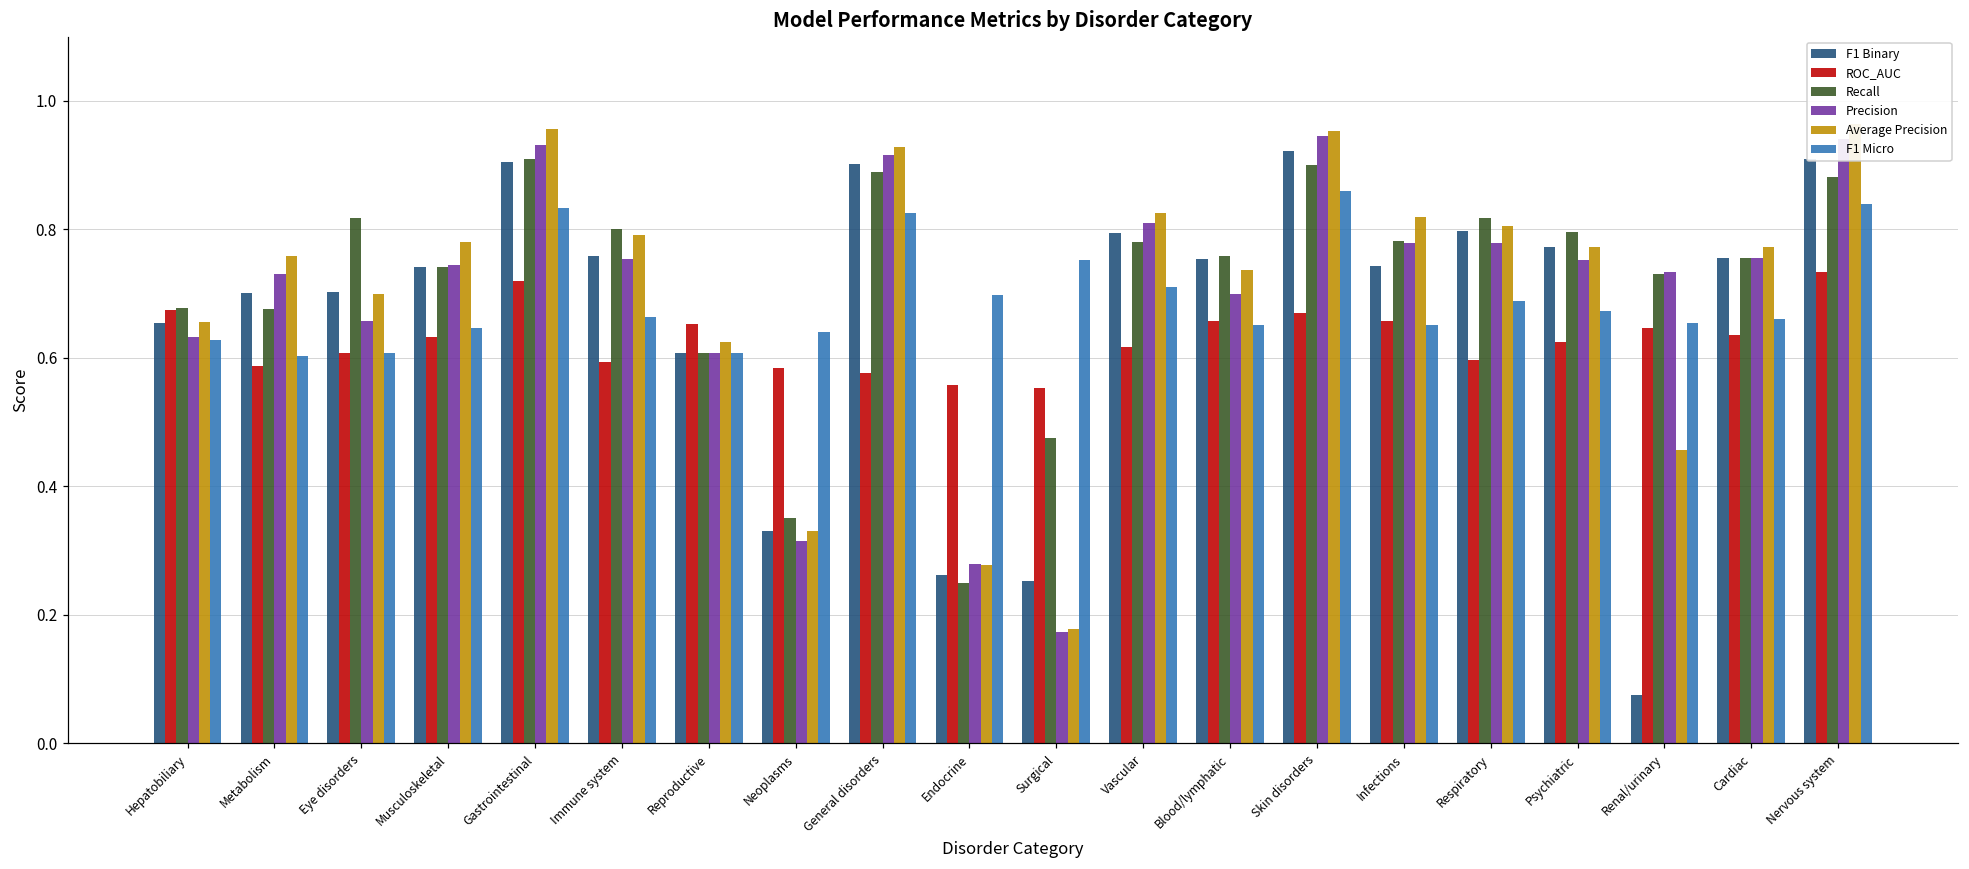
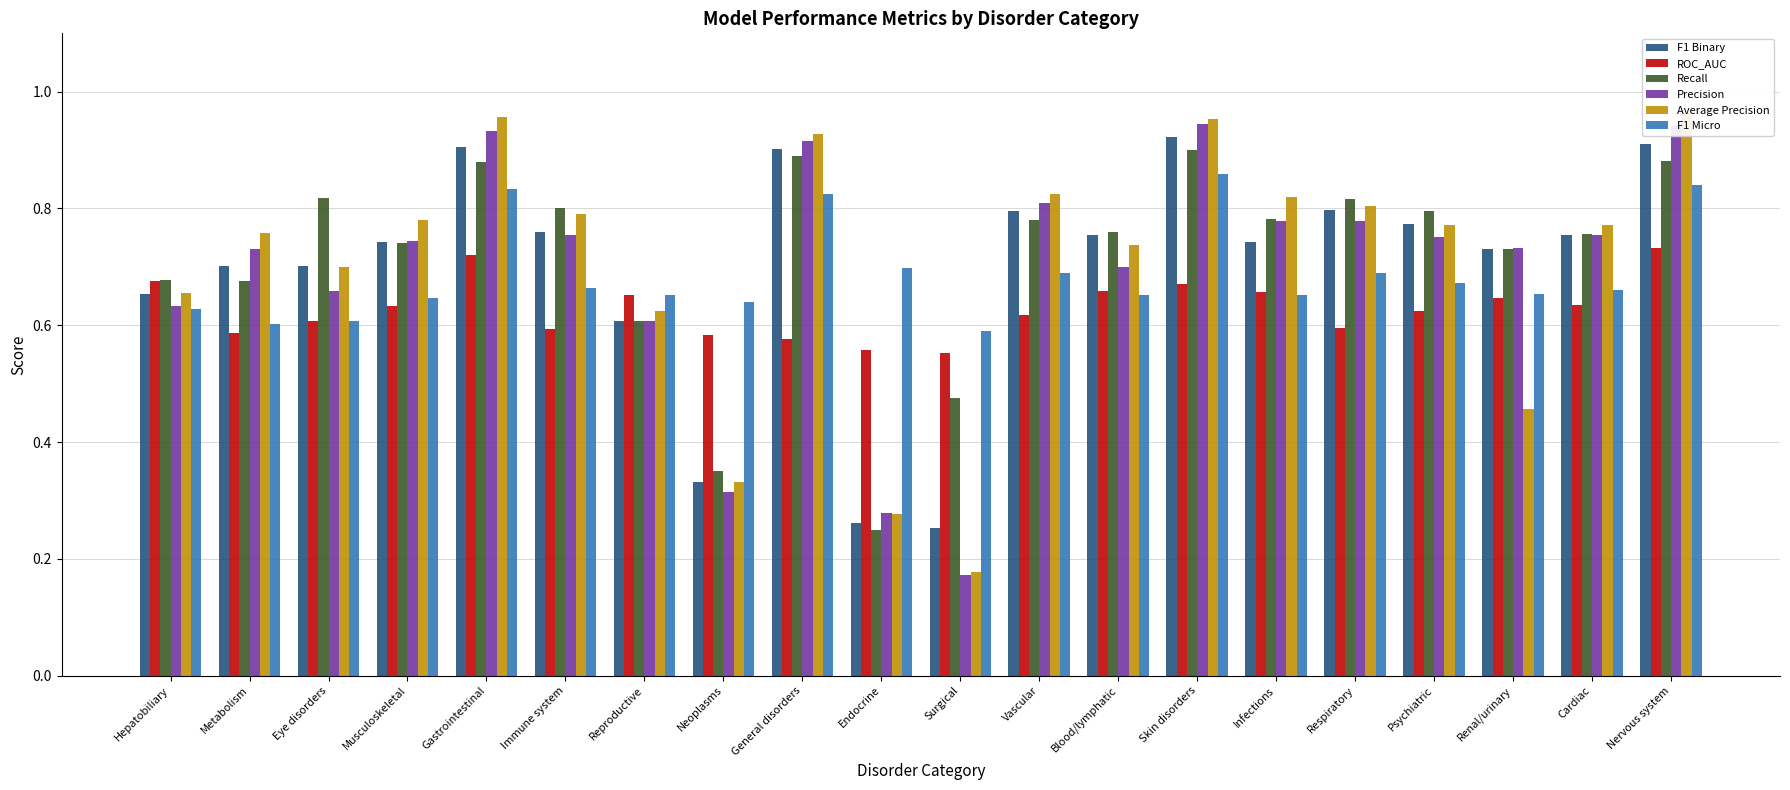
Recall, Gastrointestinal: 0.91 -> 0.88
F1 Micro, Reproductive: 0.61 -> 0.65
F1 Micro, Surgical: 0.75 -> 0.59
F1 Micro, Vascular: 0.71 -> 0.69
F1 Binary, Renal/urinary: 0.08 -> 0.73
